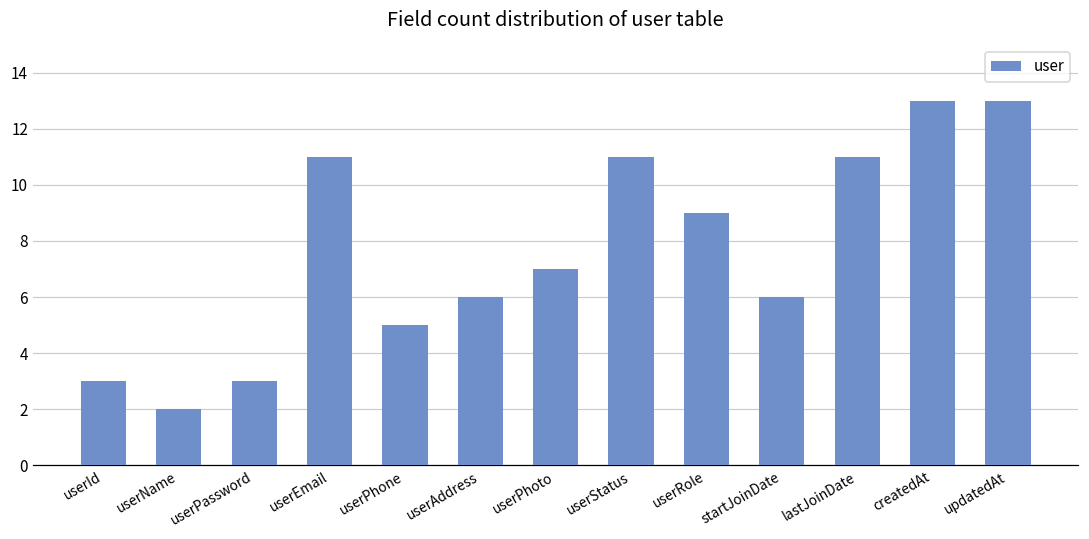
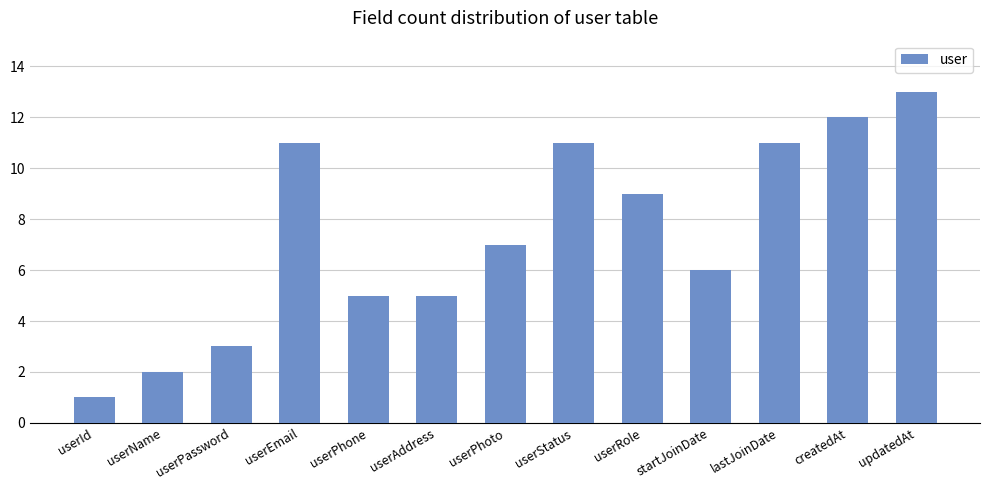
userId: 3 -> 1
userAddress: 6 -> 5
createdAt: 13 -> 12
